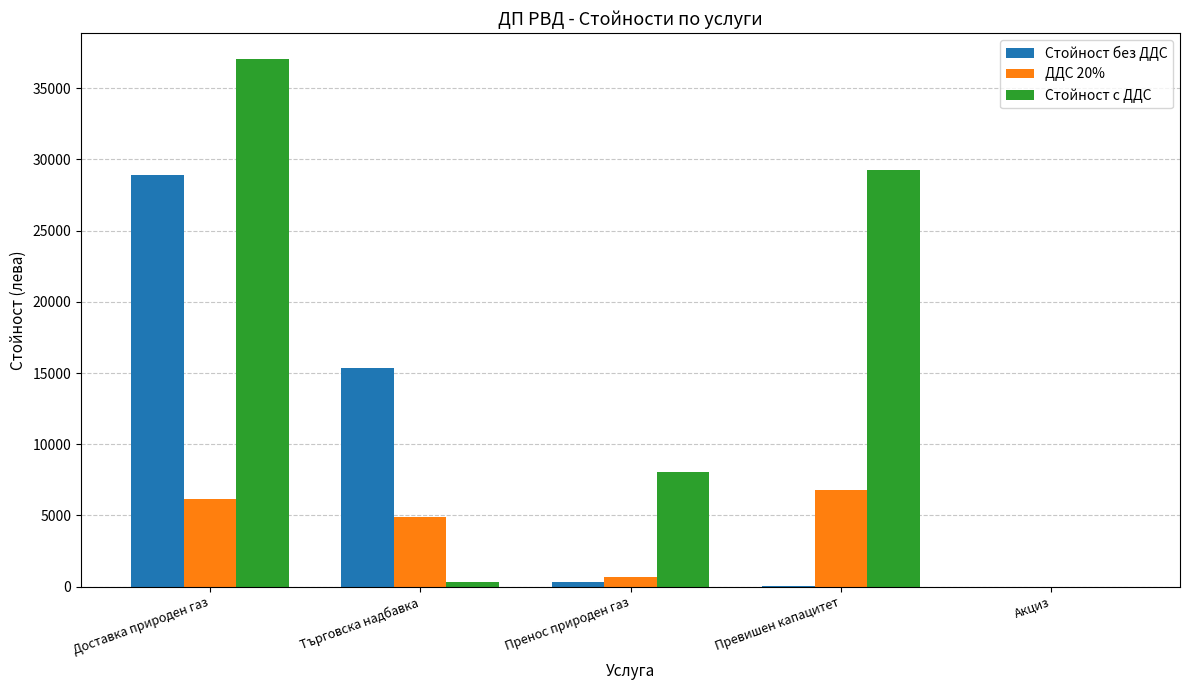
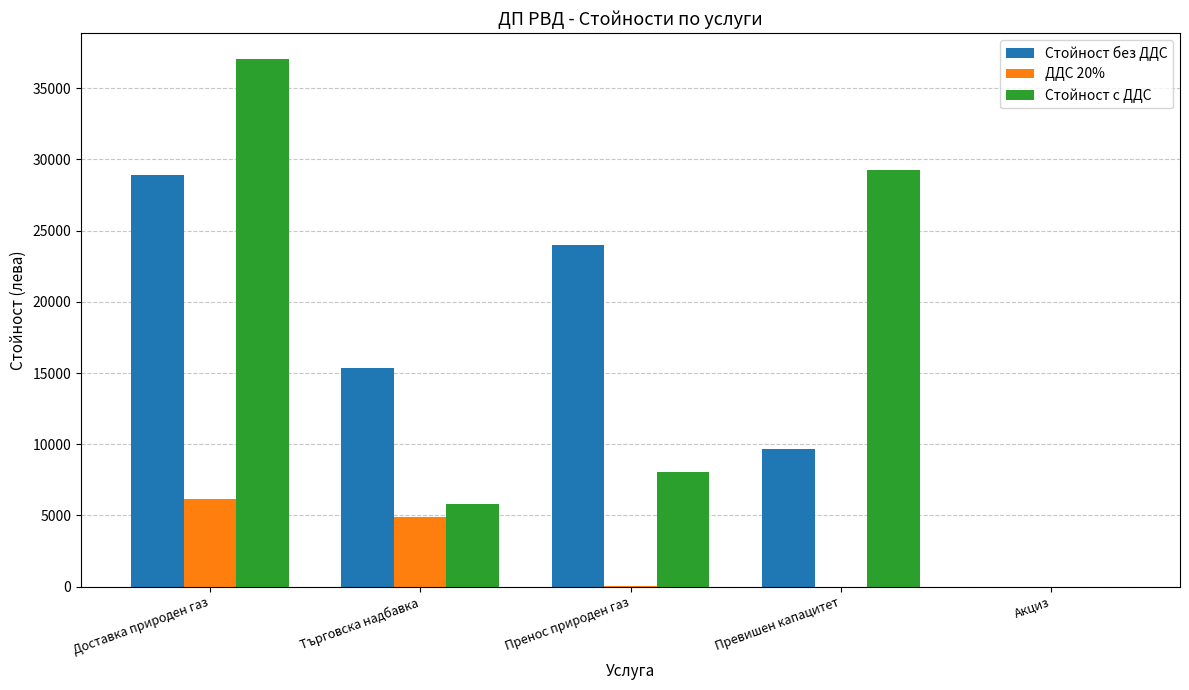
Стойност с ДДС, Търговска надбавка: 400 -> 5800
Стойност без ДДС, Пренос природен газ: 300 -> 24000
ДДС 20%, Пренос природен газ: 700 -> 100
Стойност без ДДС, Превишен капацитет: 0 -> 9600
ДДС 20%, Превишен капацитет: 6800 -> 0
